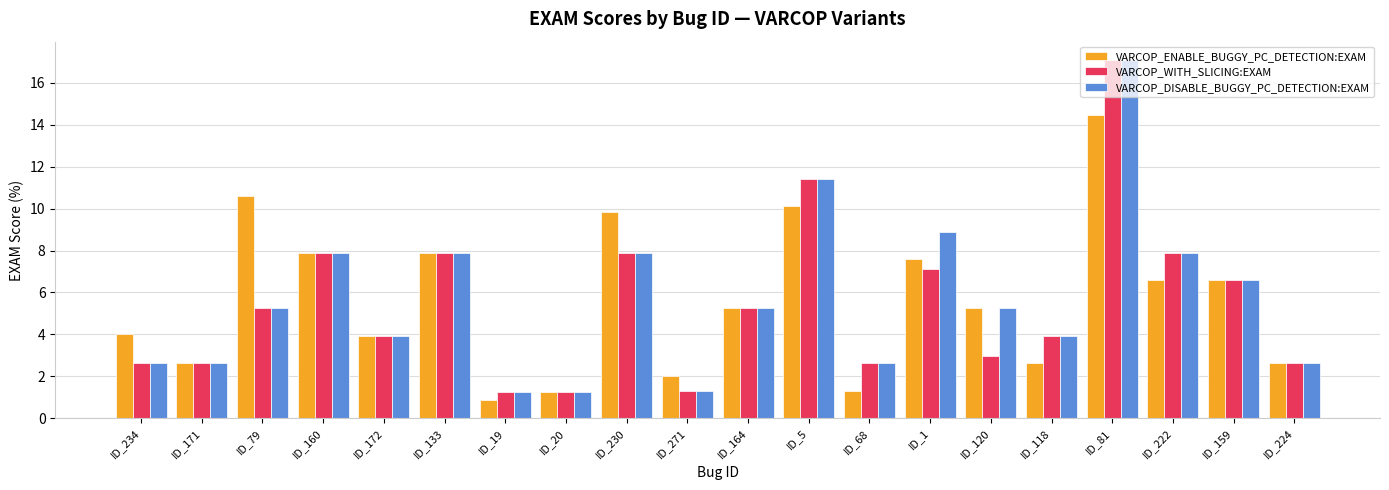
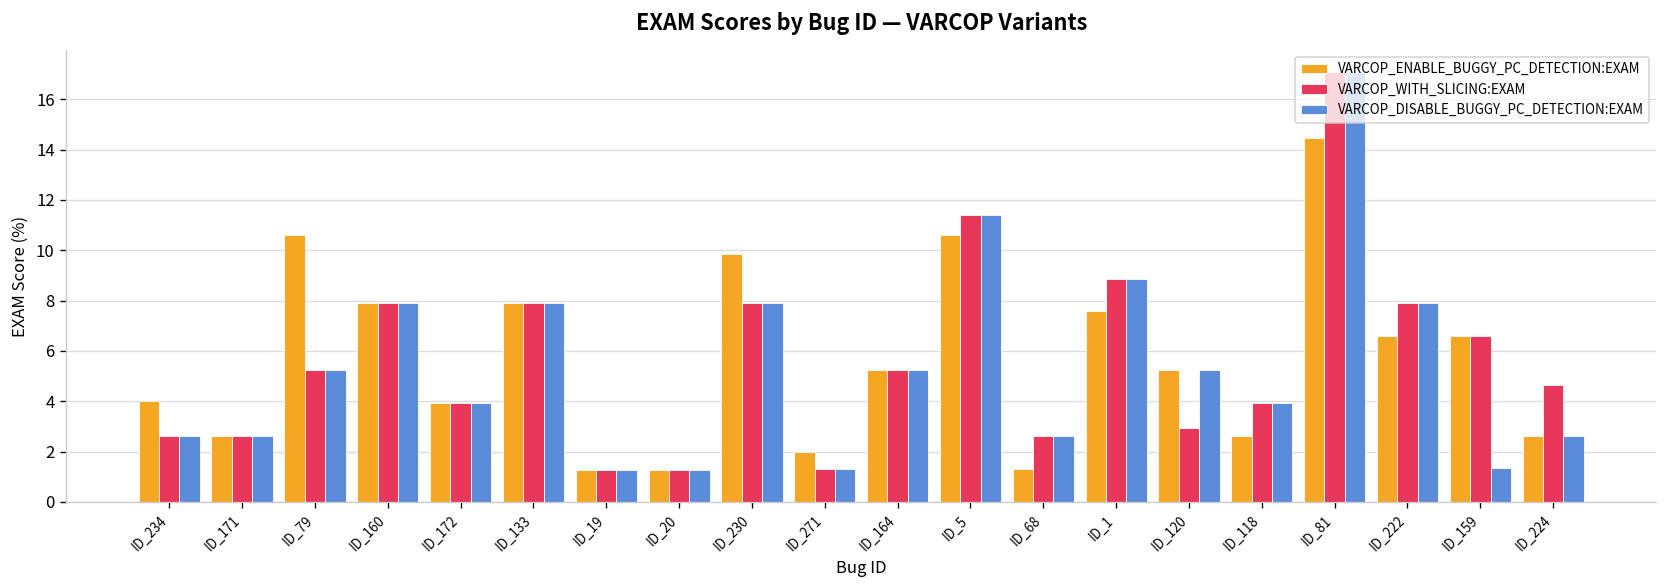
VARCOP_ENABLE_BUGGY_PC_DETECTION:EXAM, ID_19: 0.9 -> 1.3
VARCOP_ENABLE_BUGGY_PC_DETECTION:EXAM, ID_5: 10.1 -> 10.6
VARCOP_WITH_SLICING:EXAM, ID_1: 7.1 -> 8.9
VARCOP_DISABLE_BUGGY_PC_DETECTION:EXAM, ID_159: 6.6 -> 1.3
VARCOP_WITH_SLICING:EXAM, ID_224: 2.6 -> 4.6
